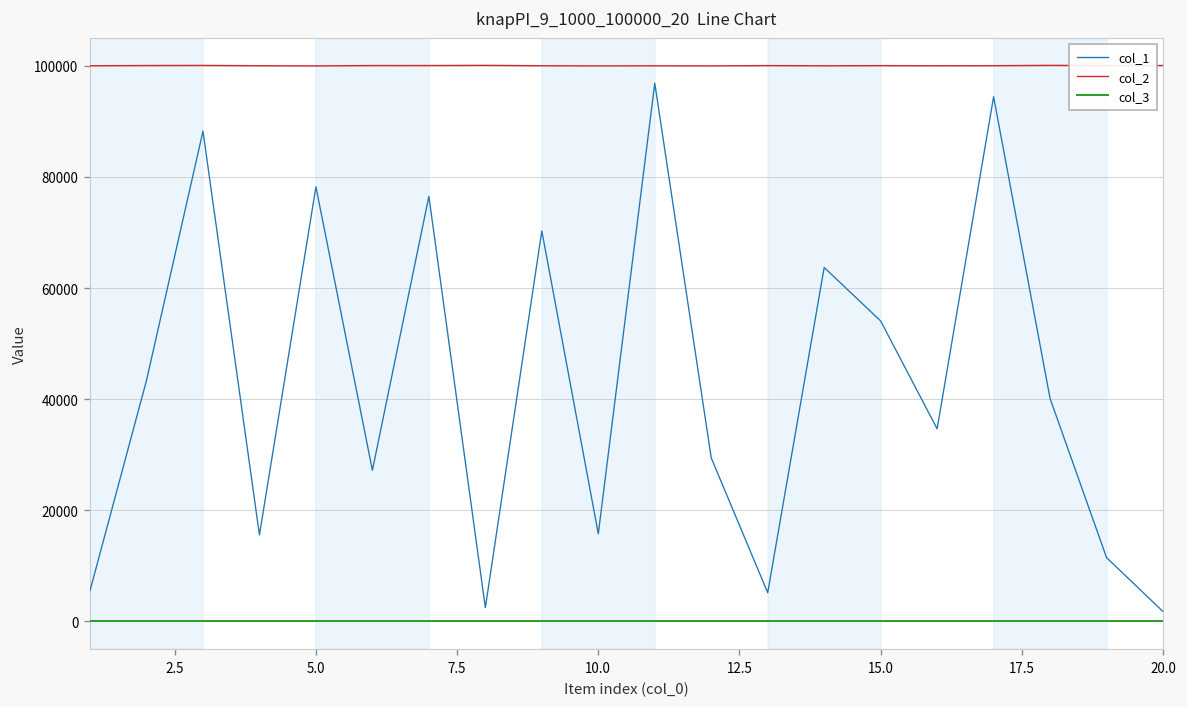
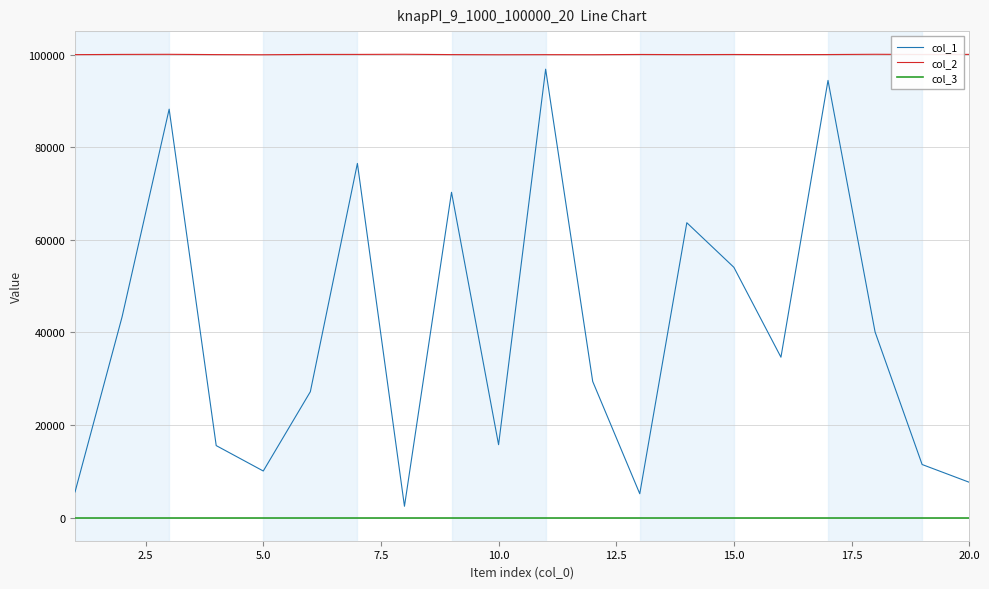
col_1, 5.0: 78000 -> 10000
col_1, 20.0: 2000 -> 8000
